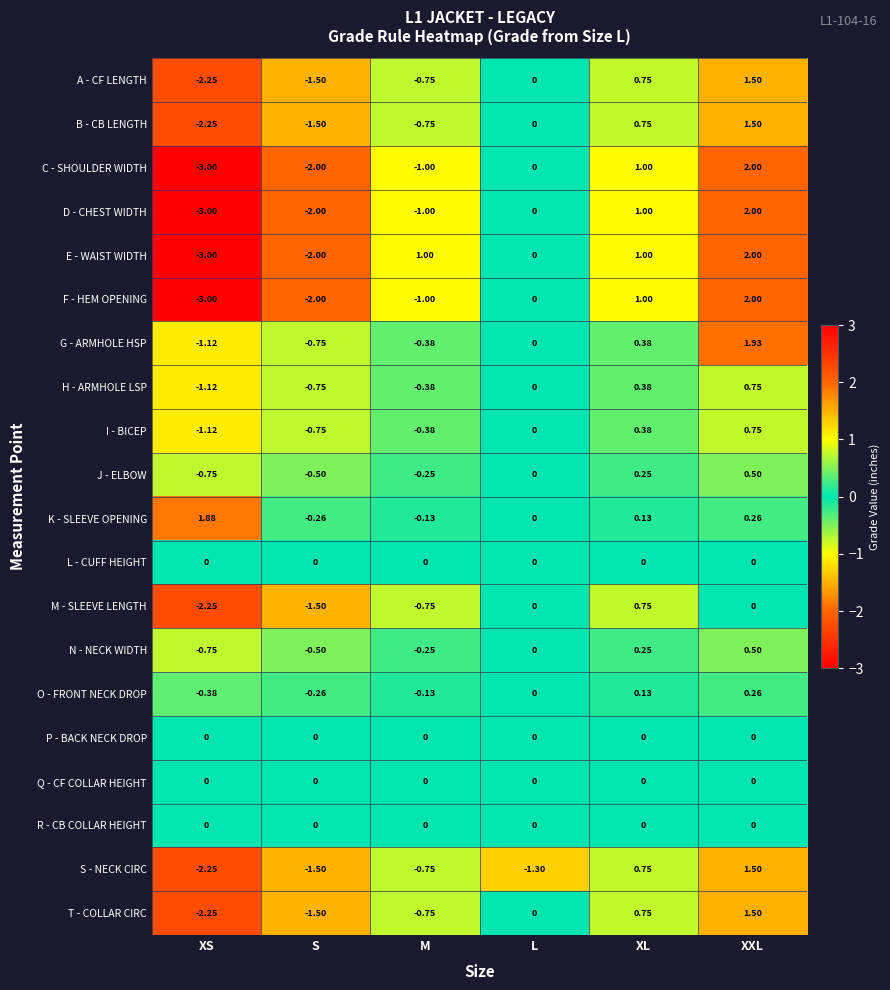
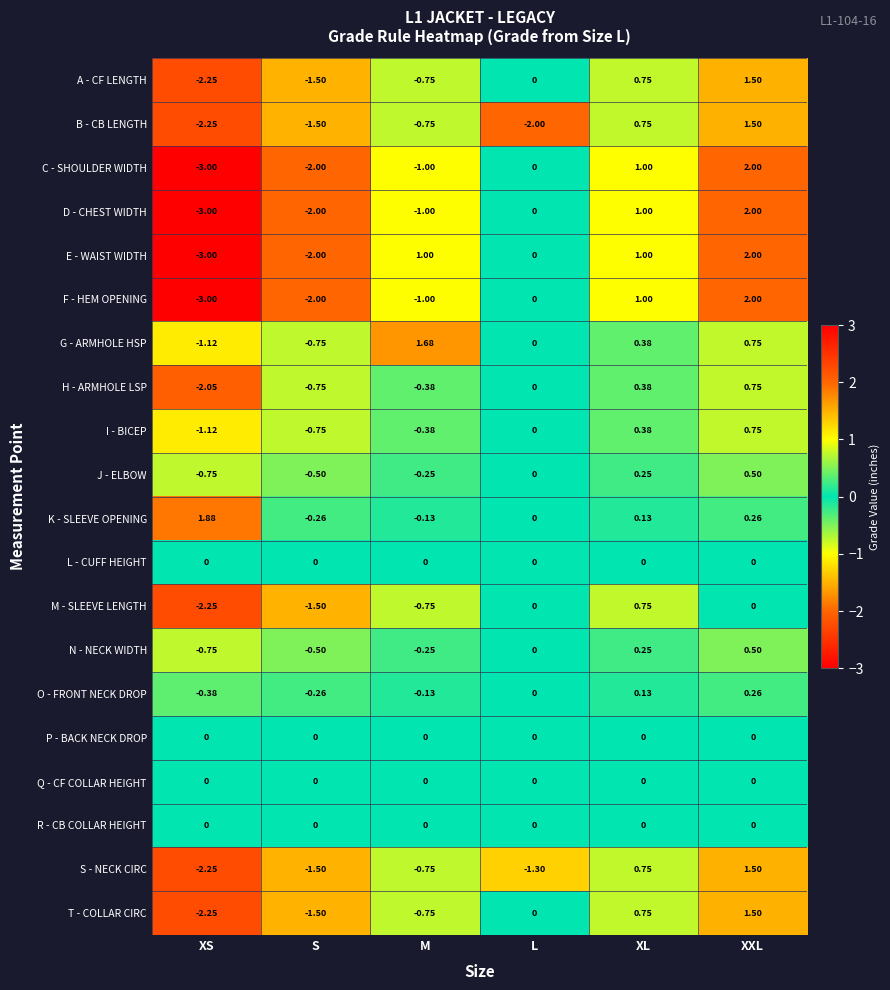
B - CB LENGTH, L: 0 -> -2.00
G - ARMHOLE HSP, M: -0.38 -> 1.68
G - ARMHOLE HSP, XXL: 1.93 -> 0.75
H - ARMHOLE LSP, XS: -1.12 -> -2.05
